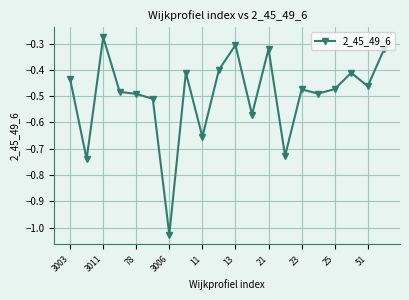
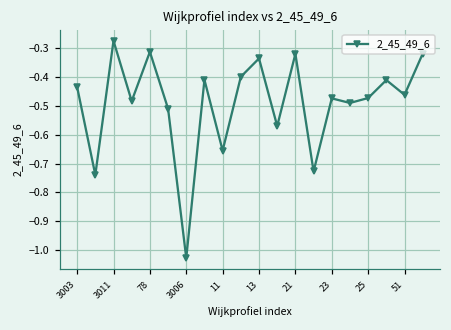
78: -0.49 -> -0.31
13: -0.31 -> -0.34
